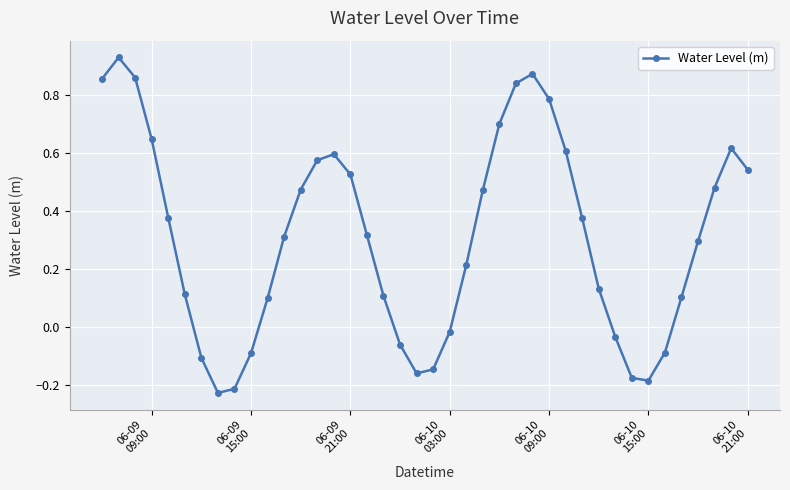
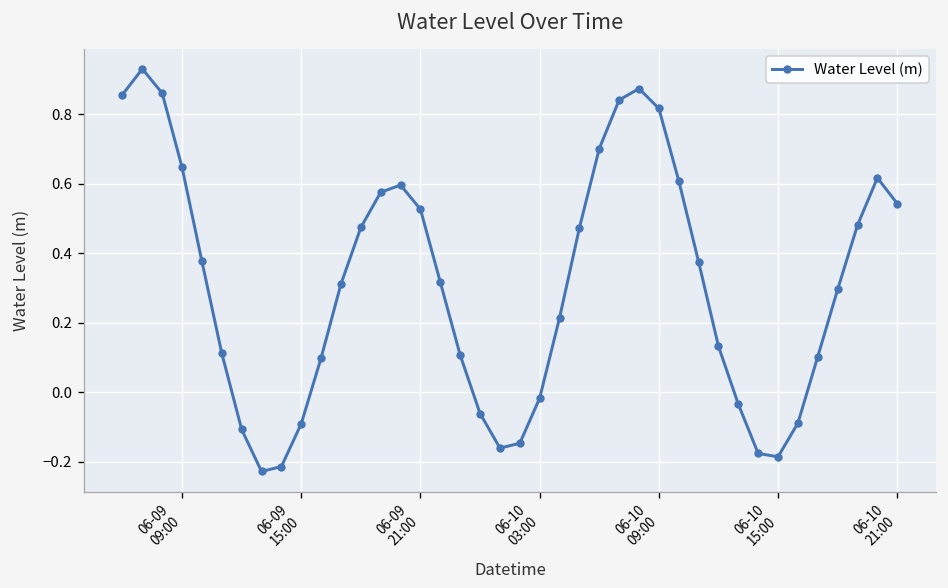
06-10 09:00: 0.79 -> 0.82
